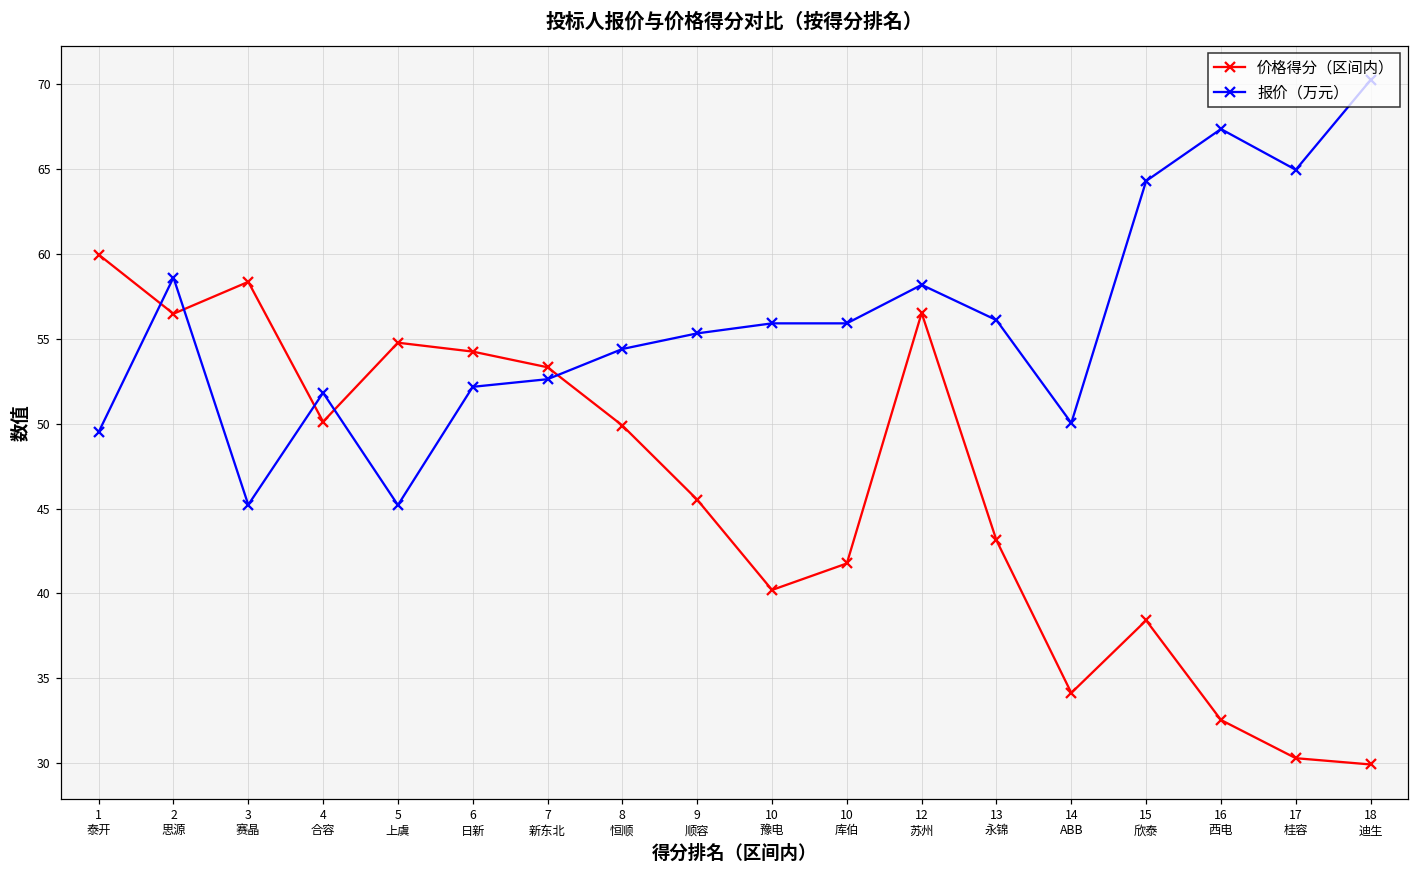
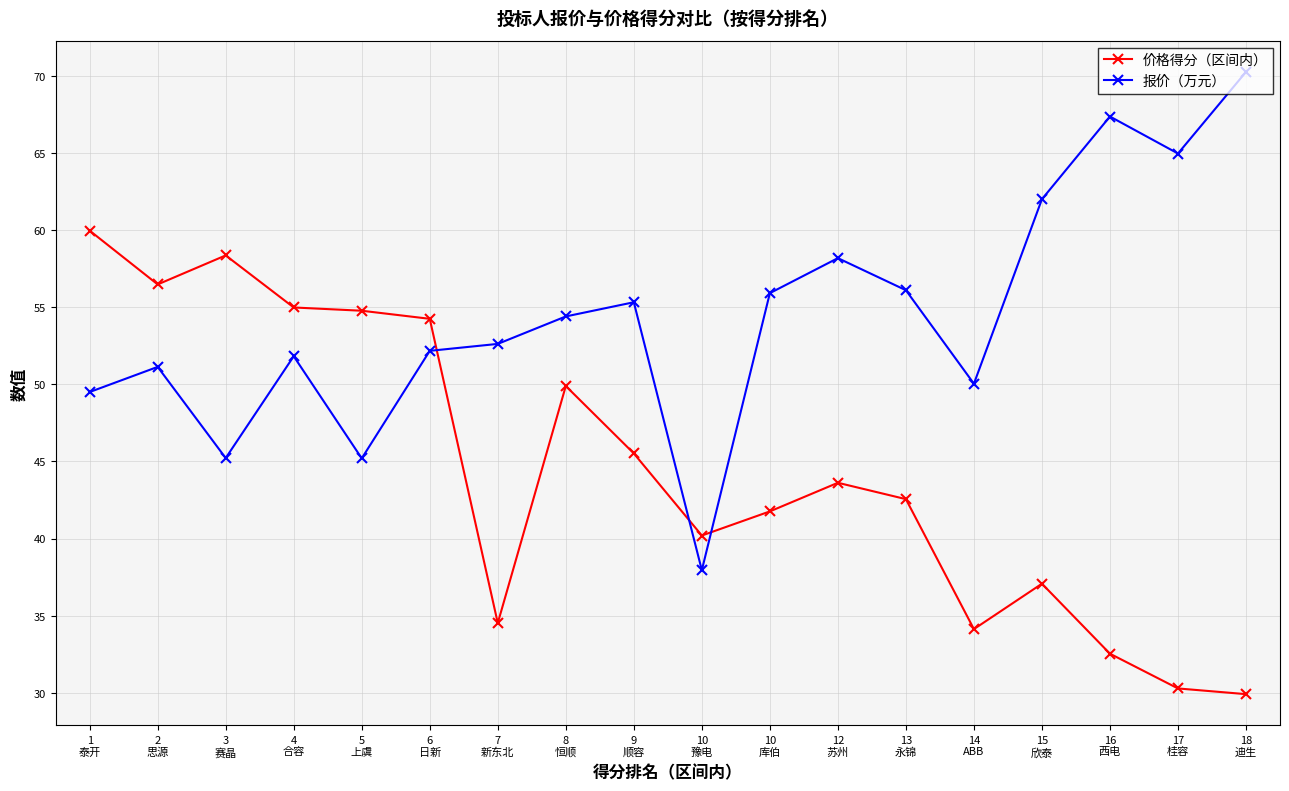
报价（万元）, 2 思源: 58.6 -> 51.1
价格得分（区间内）, 4 合容: 50.1 -> 55.0
价格得分（区间内）, 7 新东北: 53.3 -> 34.5
报价（万元）, 10 豫电: 55.9 -> 38.0
价格得分（区间内）, 12 苏州: 56.5 -> 43.6
价格得分（区间内）, 13 永锦: 43.1 -> 42.6
价格得分（区间内）, 15 欣泰: 38.4 -> 37.1
报价（万元）, 15 欣泰: 64.3 -> 62.0
